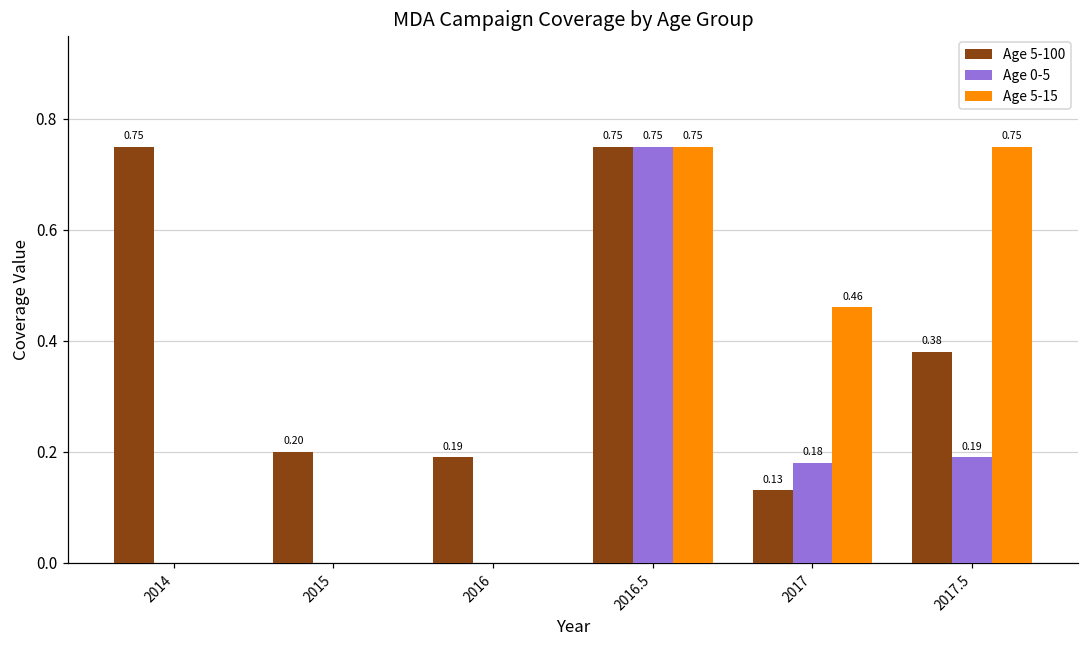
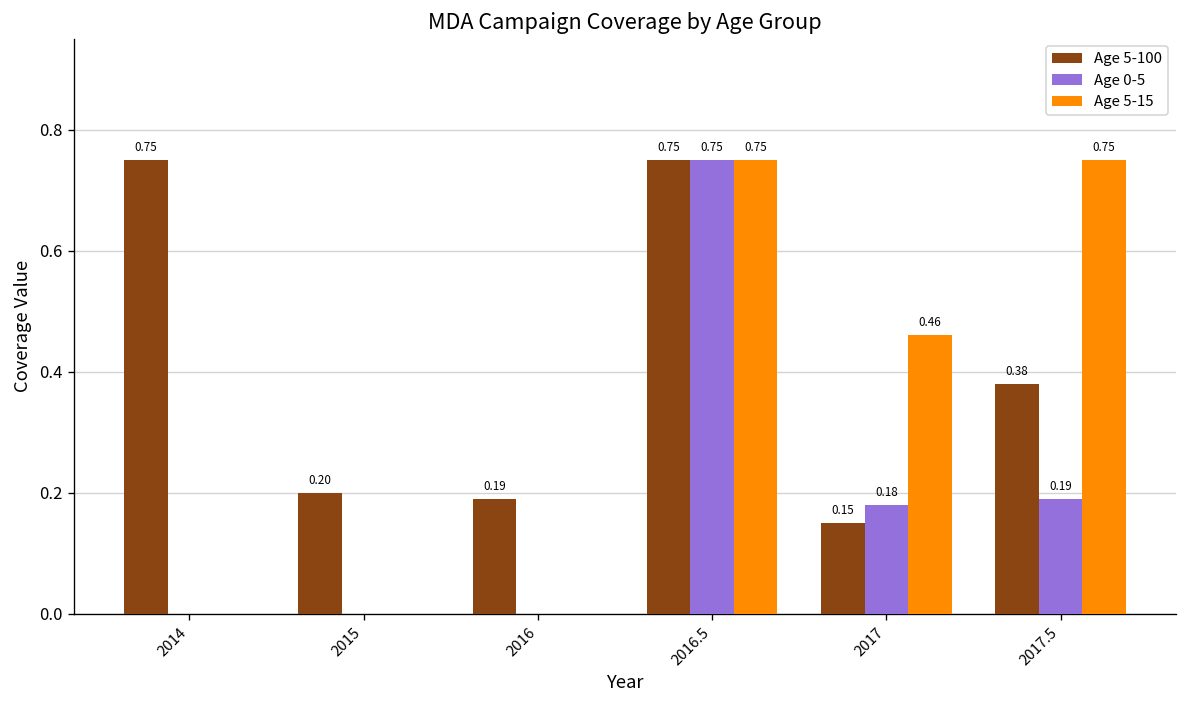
Age 5-100, 2017: 0.13 -> 0.15
